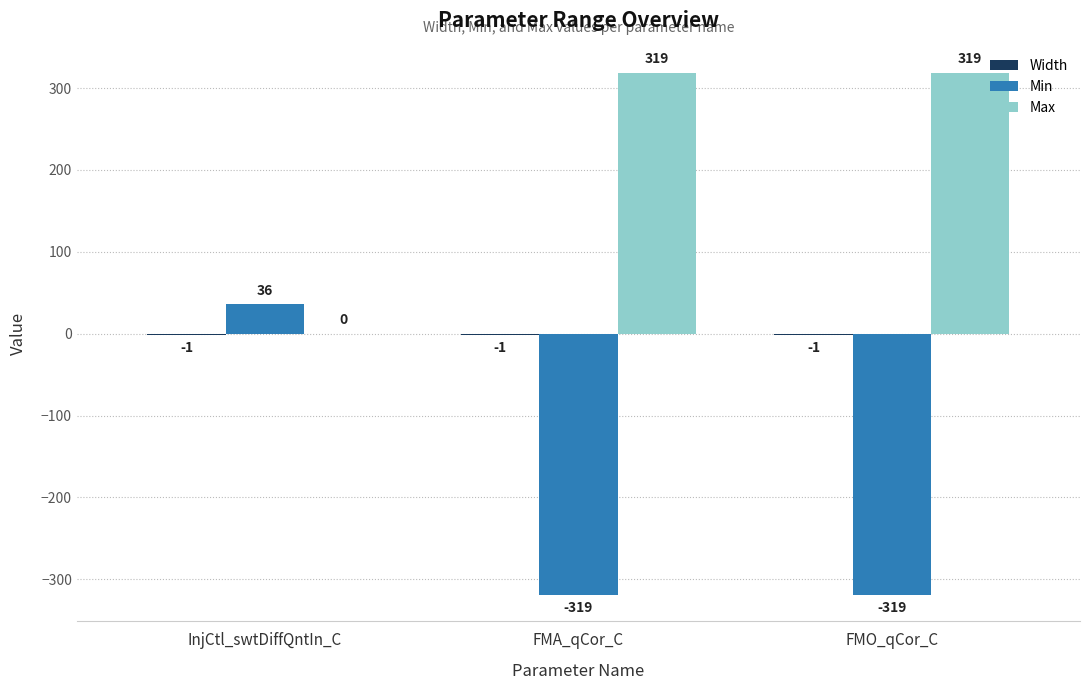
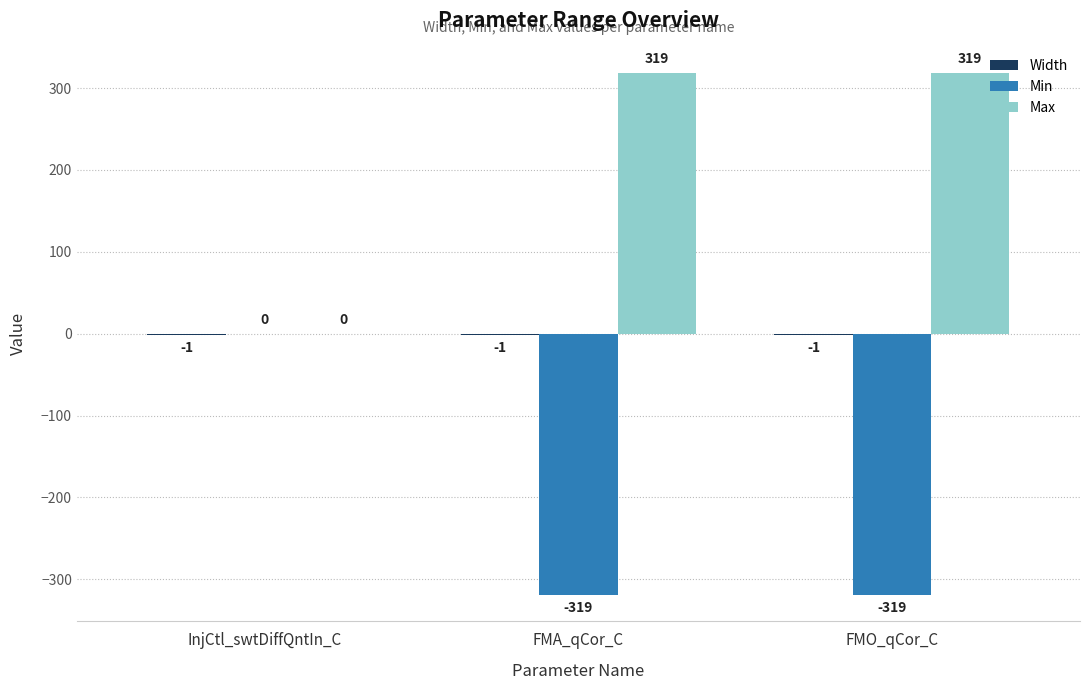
Min, InjCtl_swtDiffQntIn_C: 36 -> 0
